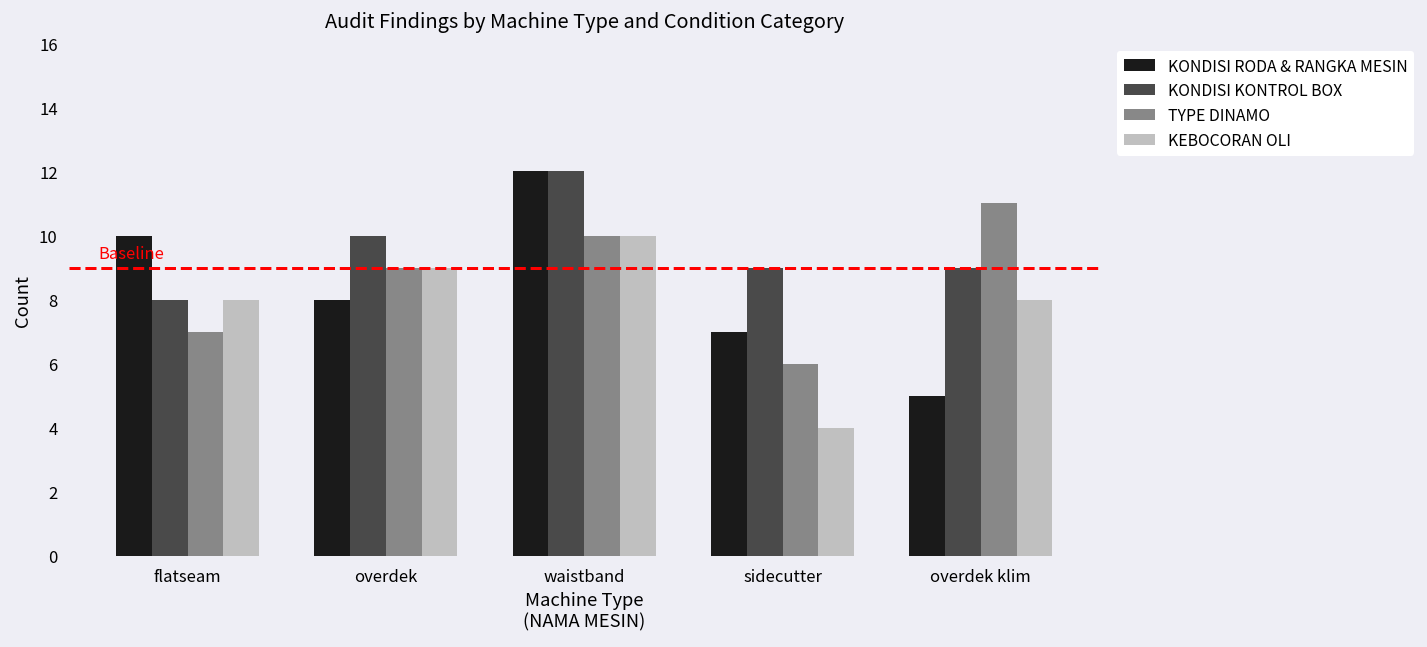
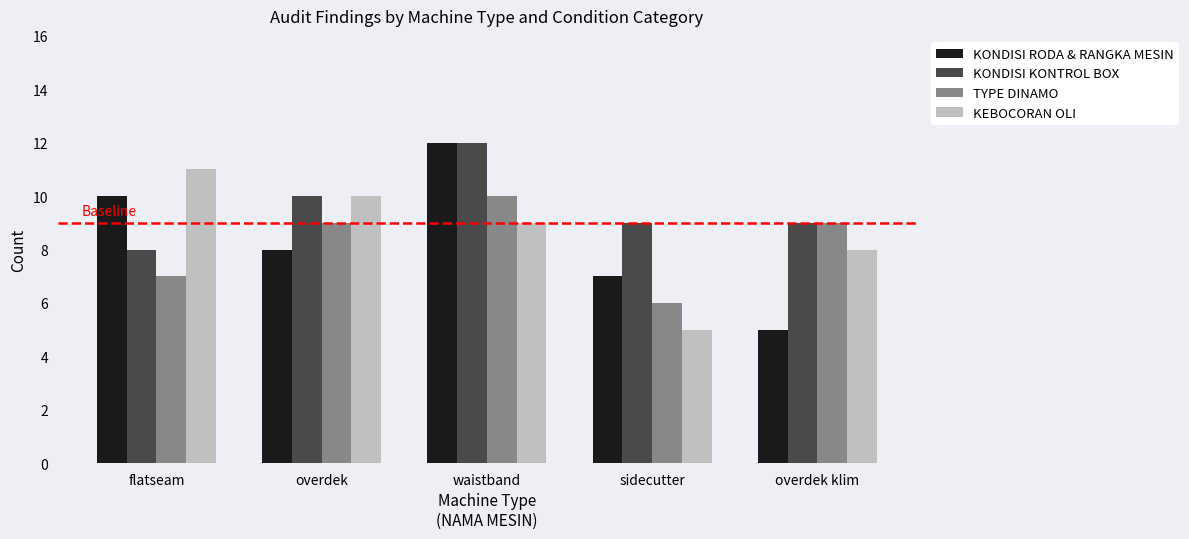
KEBOCORAN OLI, flatseam: 8 -> 11
KEBOCORAN OLI, overdek: 9 -> 10
KEBOCORAN OLI, waistband: 10 -> 9
KEBOCORAN OLI, sidecutter: 4 -> 5
TYPE DINAMO, overdek klim: 11 -> 9
